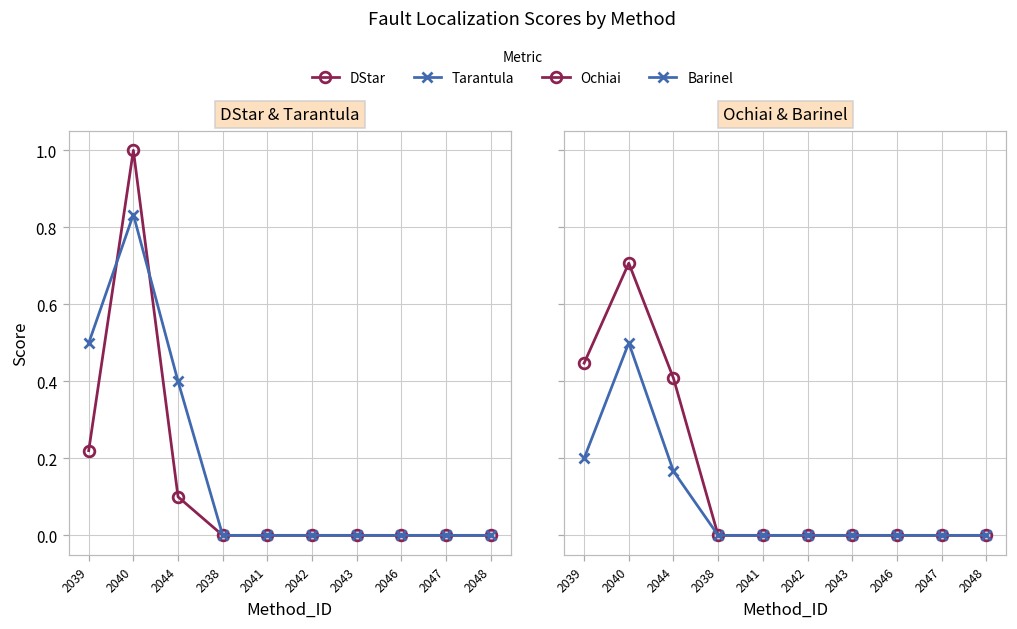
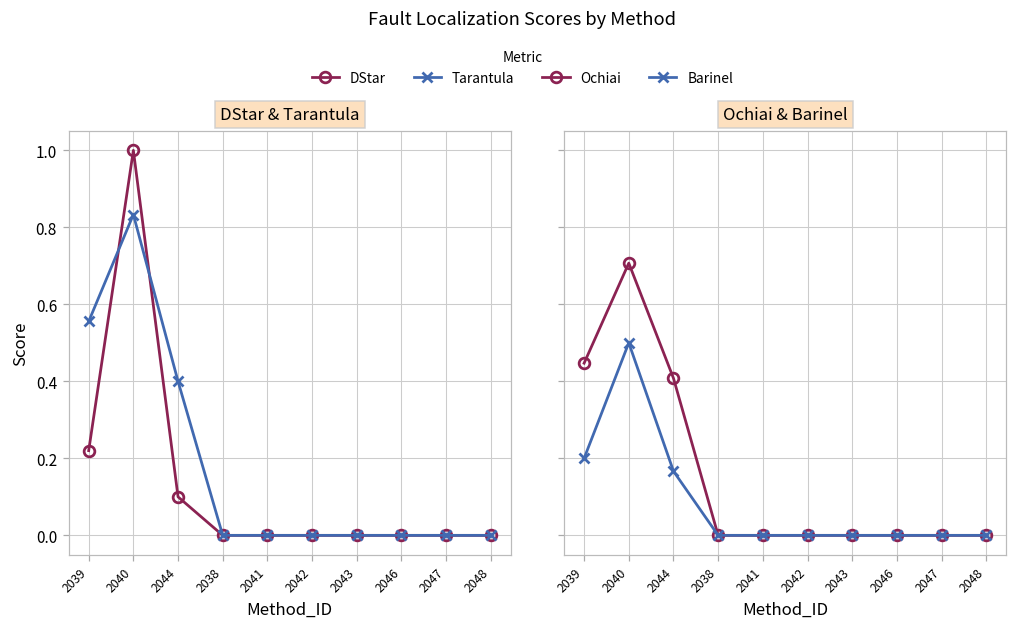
DStar & Tarantula, Tarantula, 2039: 0.50 -> 0.56
